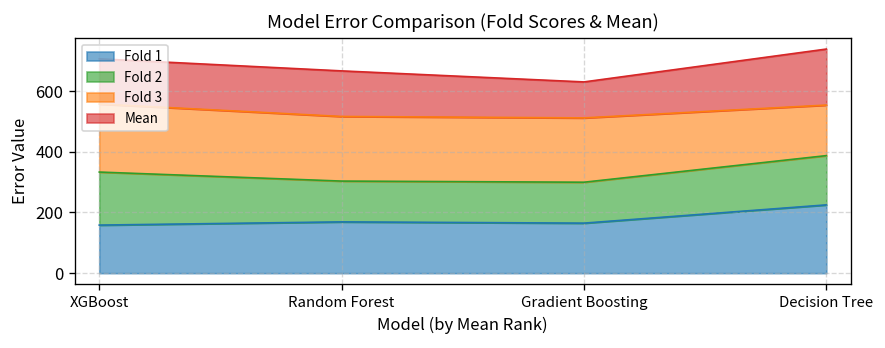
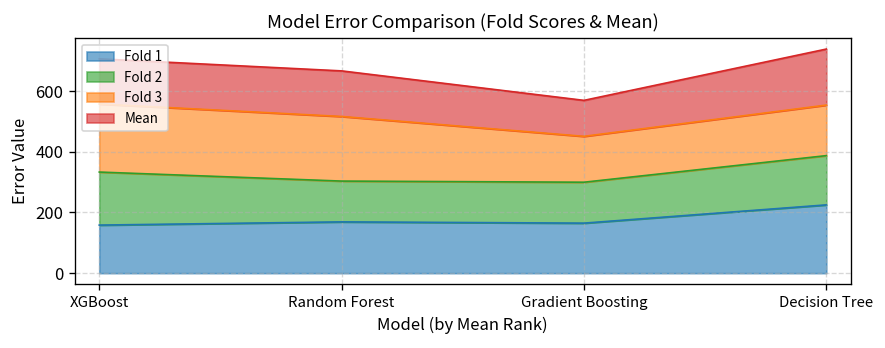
Fold 3, Gradient Boosting: 210 -> 150
